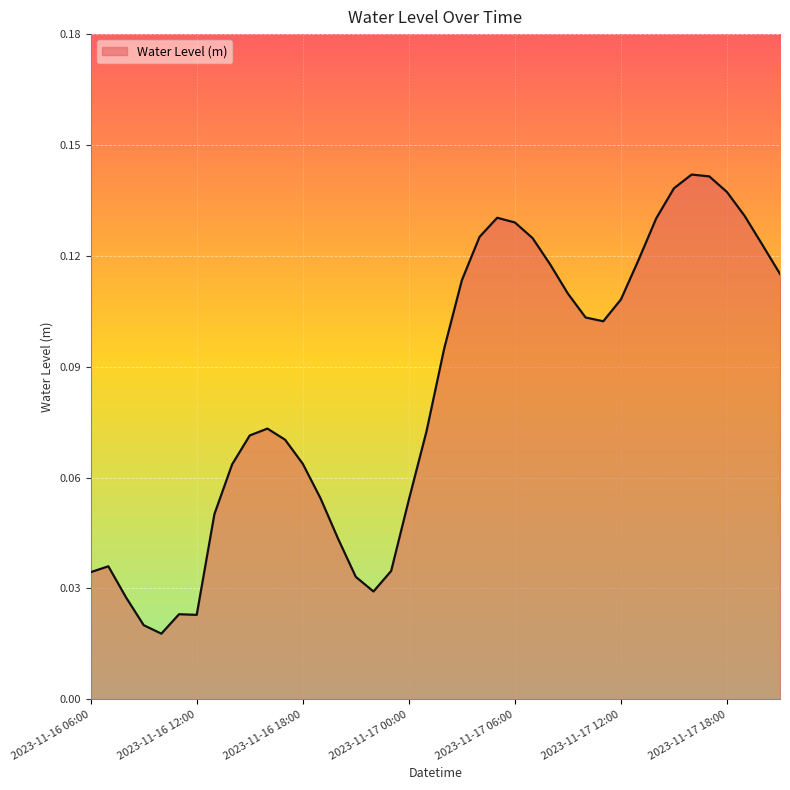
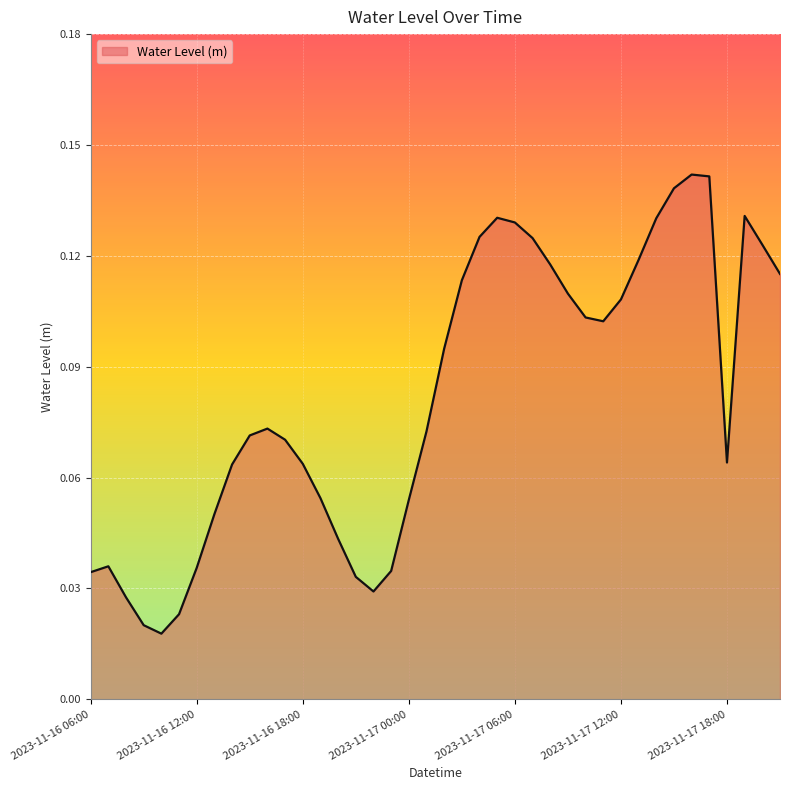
2023-11-16 12:00: 0.023 -> 0.036
2023-11-17 18:00: 0.137 -> 0.064
